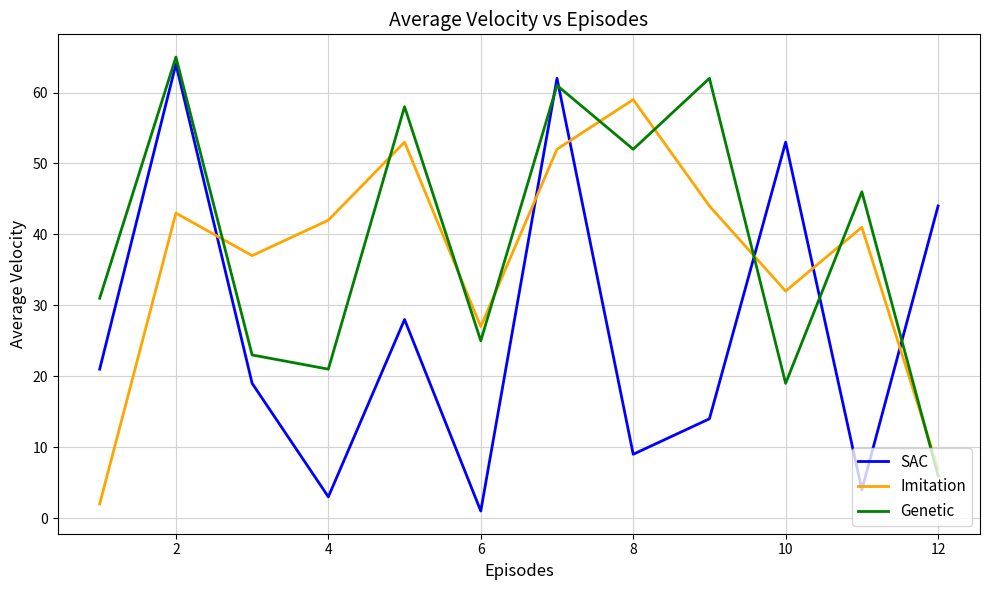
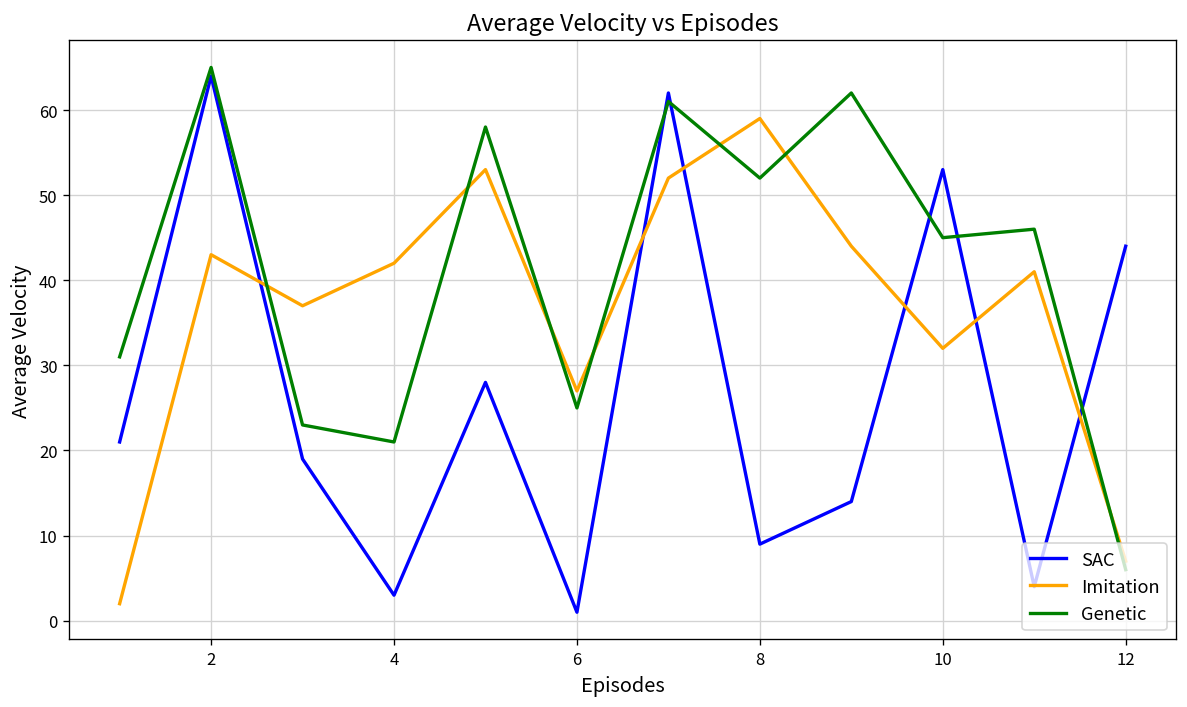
Genetic, 10: 19 -> 45
